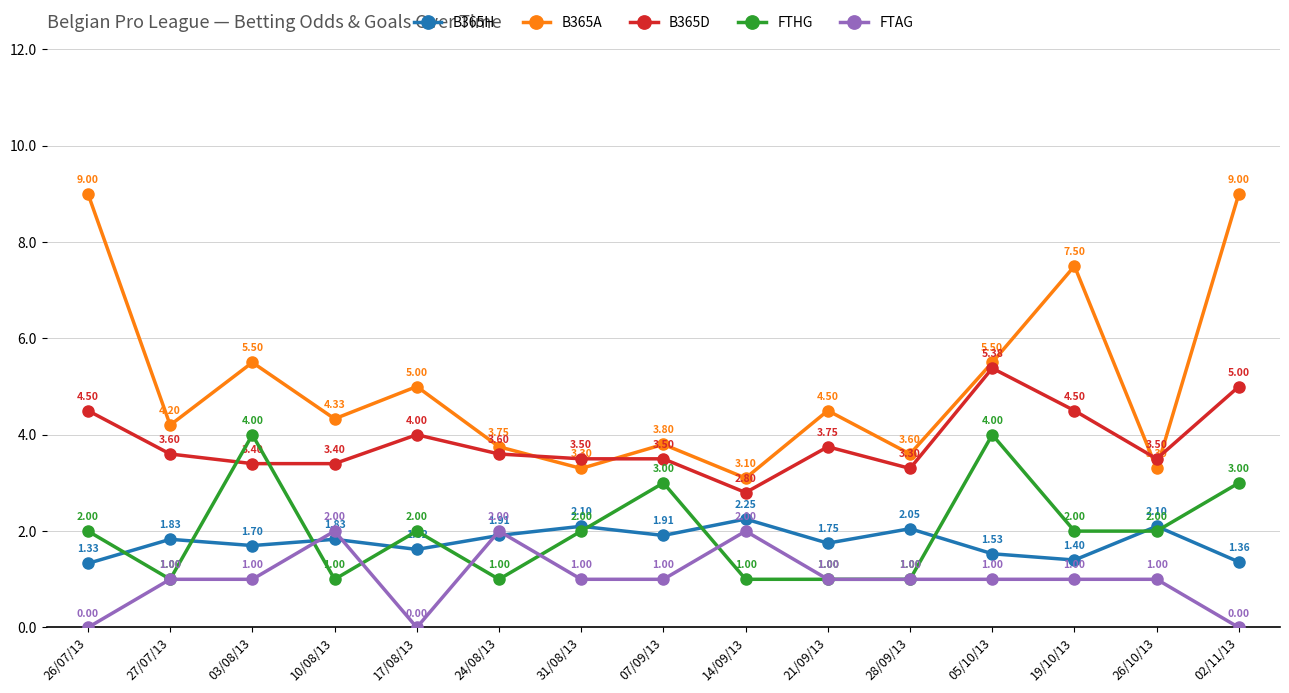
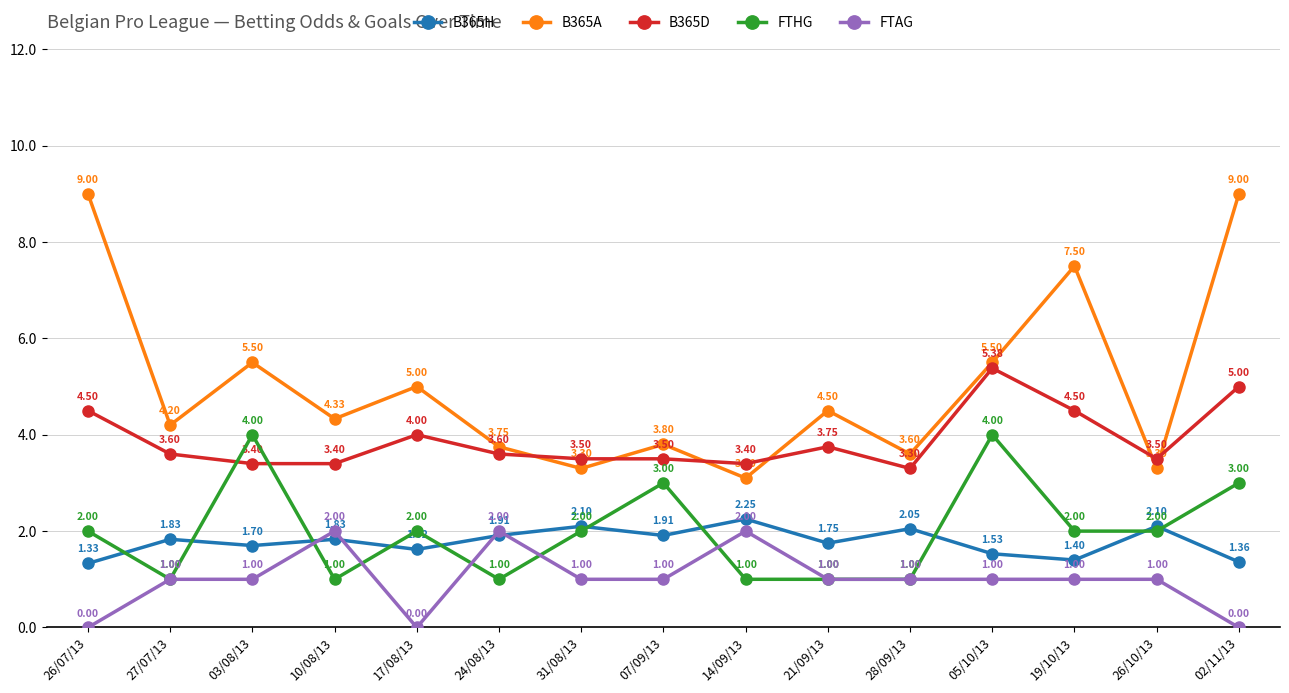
B365D, 14/09/13: 2.80 -> 3.40
